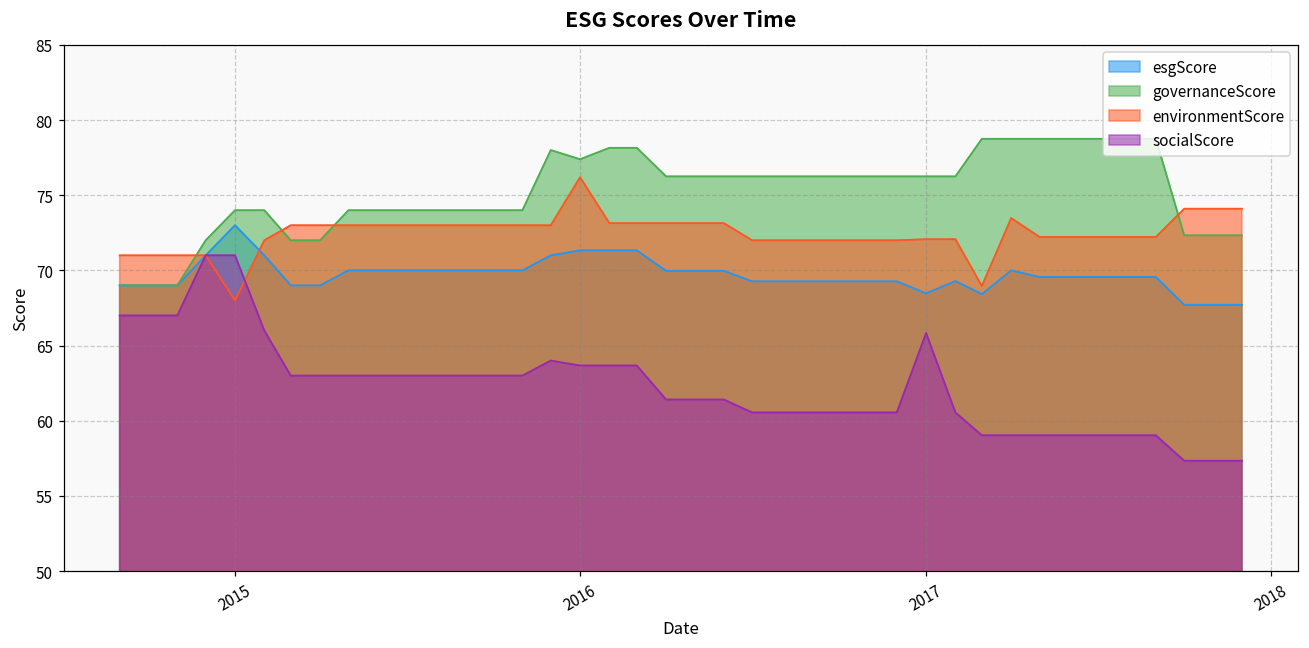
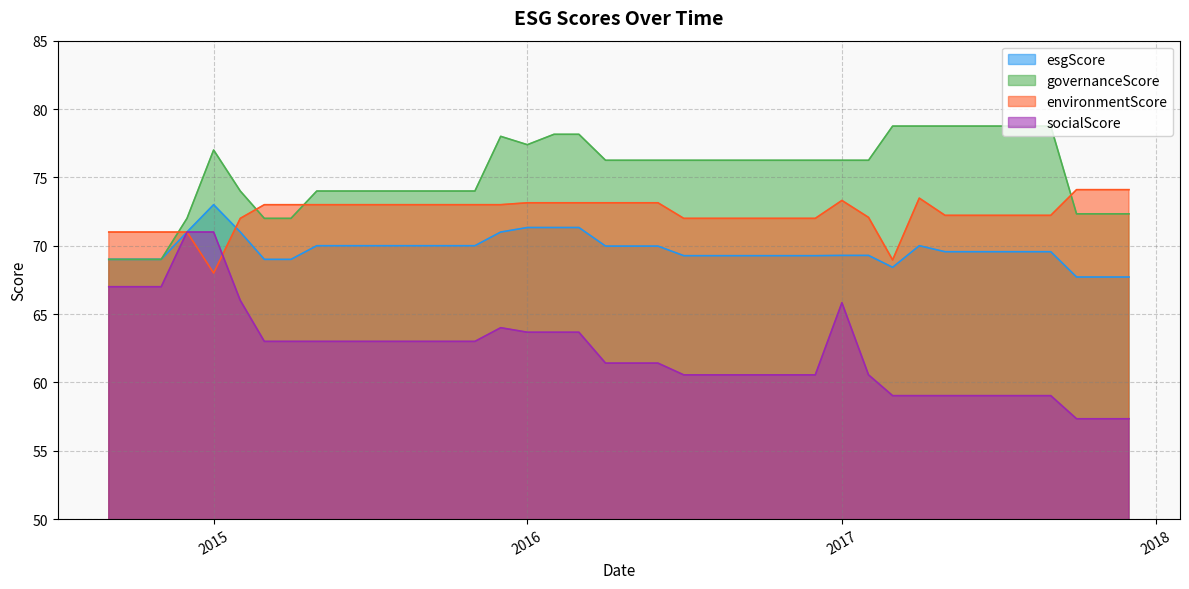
governanceScore, 2015: 74 -> 77
environmentScore, 2016: 76.2 -> 73.1
esgScore, 2017: 68.5 -> 69.3
environmentScore, 2017: 72.1 -> 73.3
